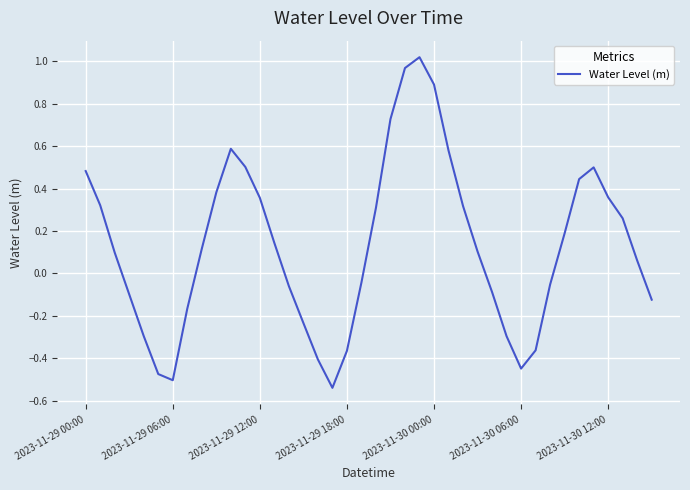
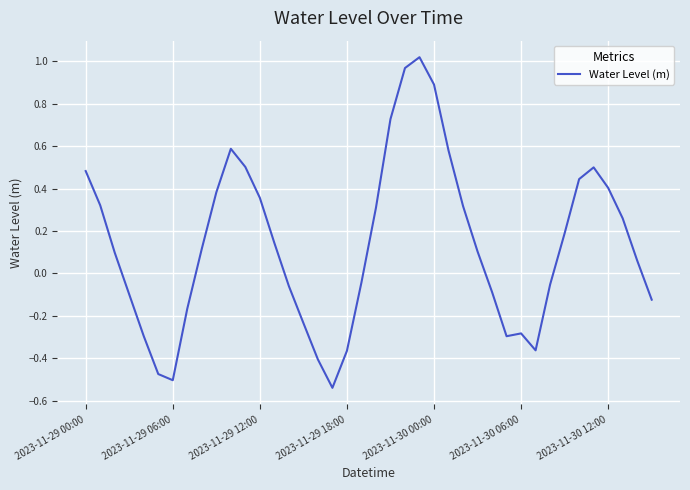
2023-11-30 06:00: -0.45 -> -0.28
2023-11-30 12:00: 0.36 -> 0.40
